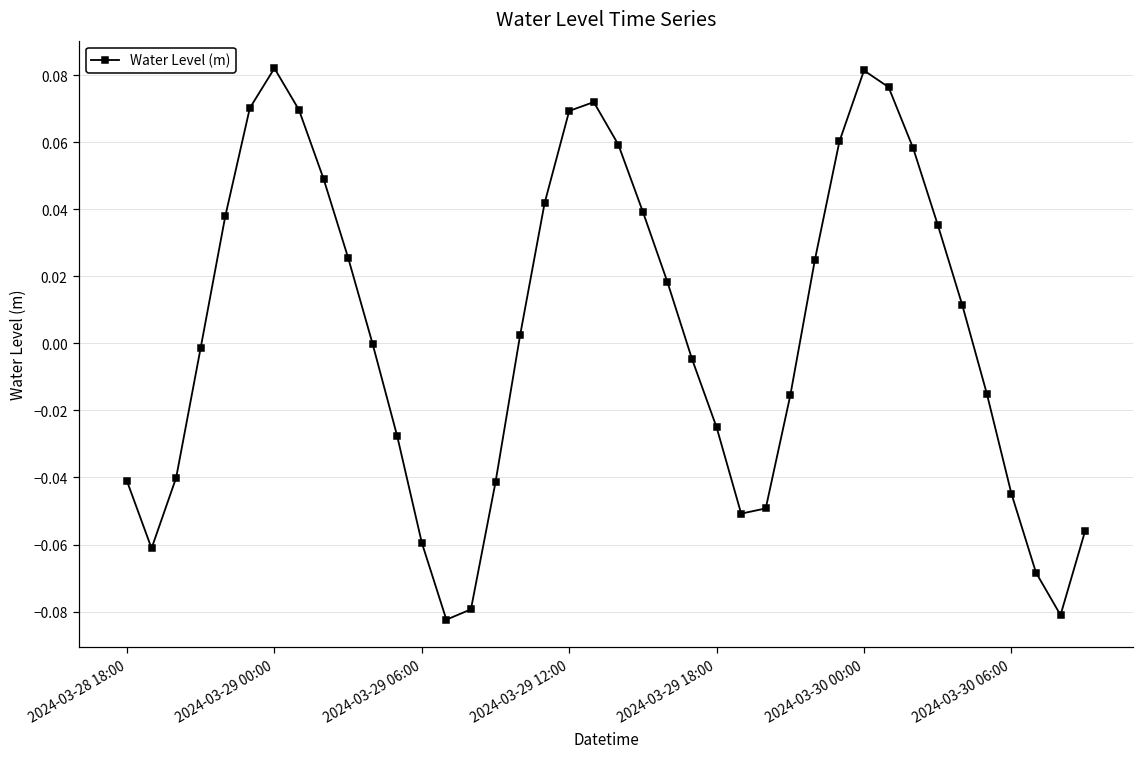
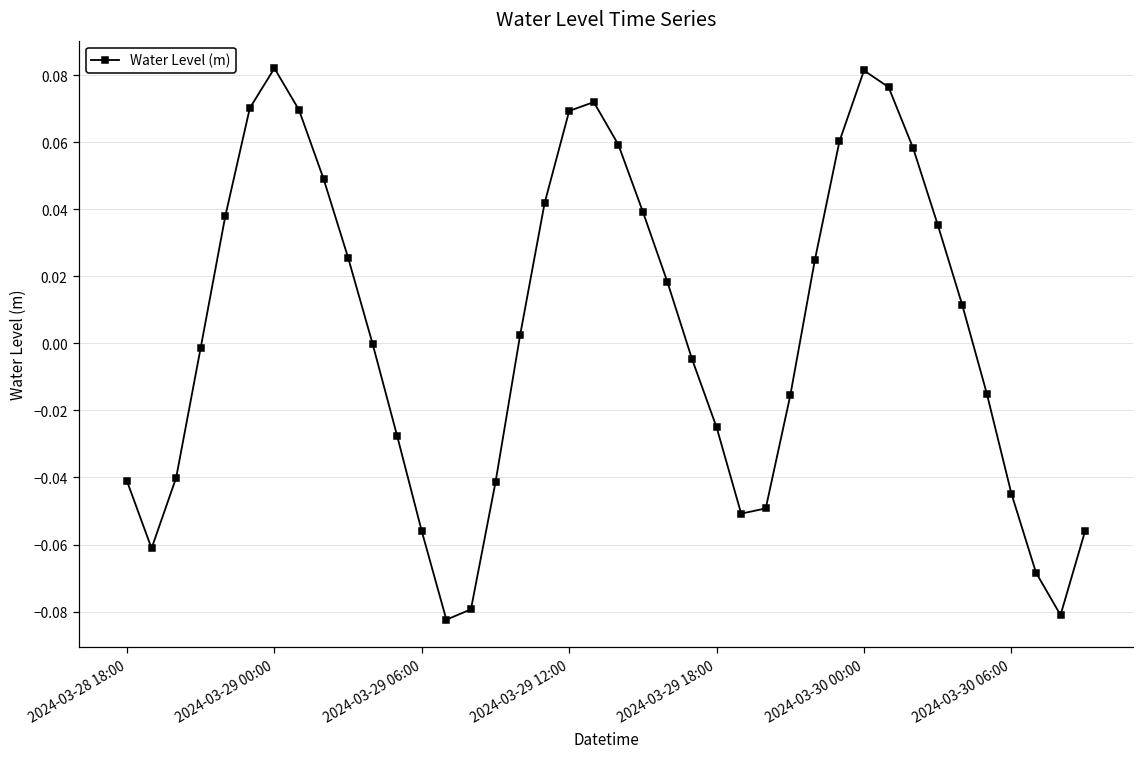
2024-03-29 06:00: -0.059 -> -0.056
